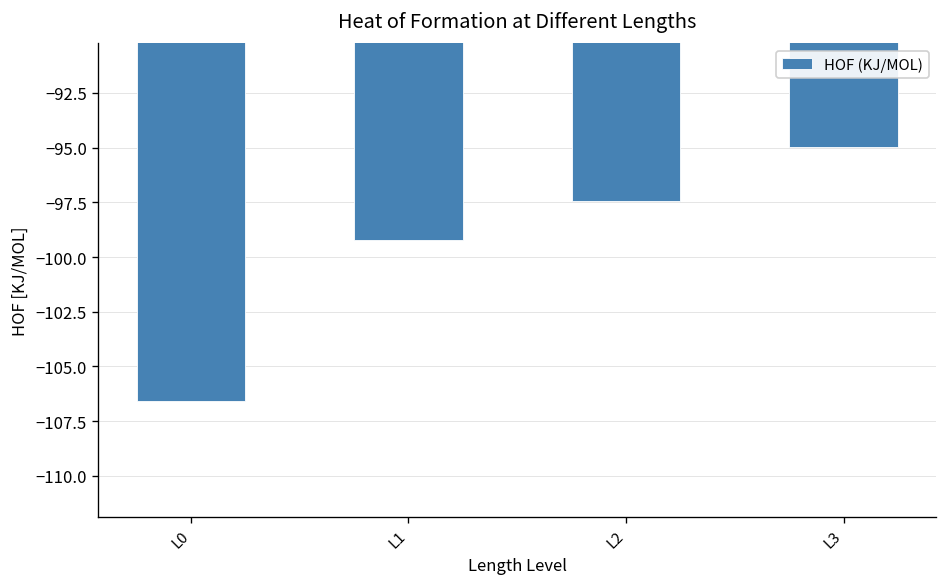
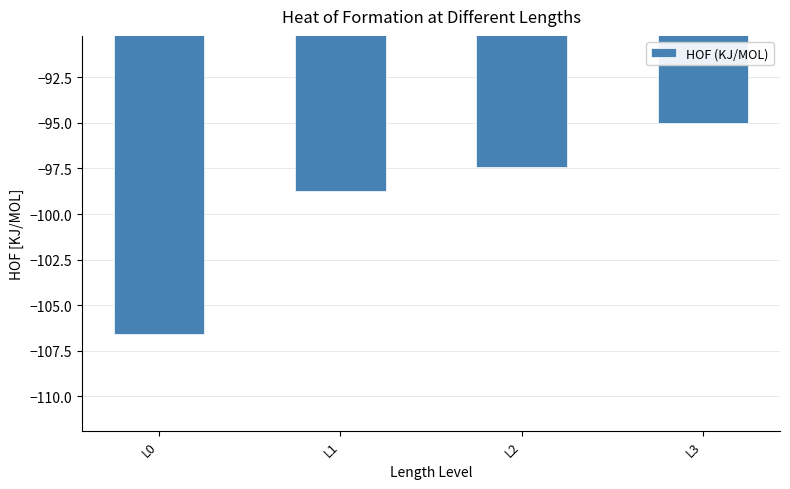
L1: -99.2 -> -98.7
